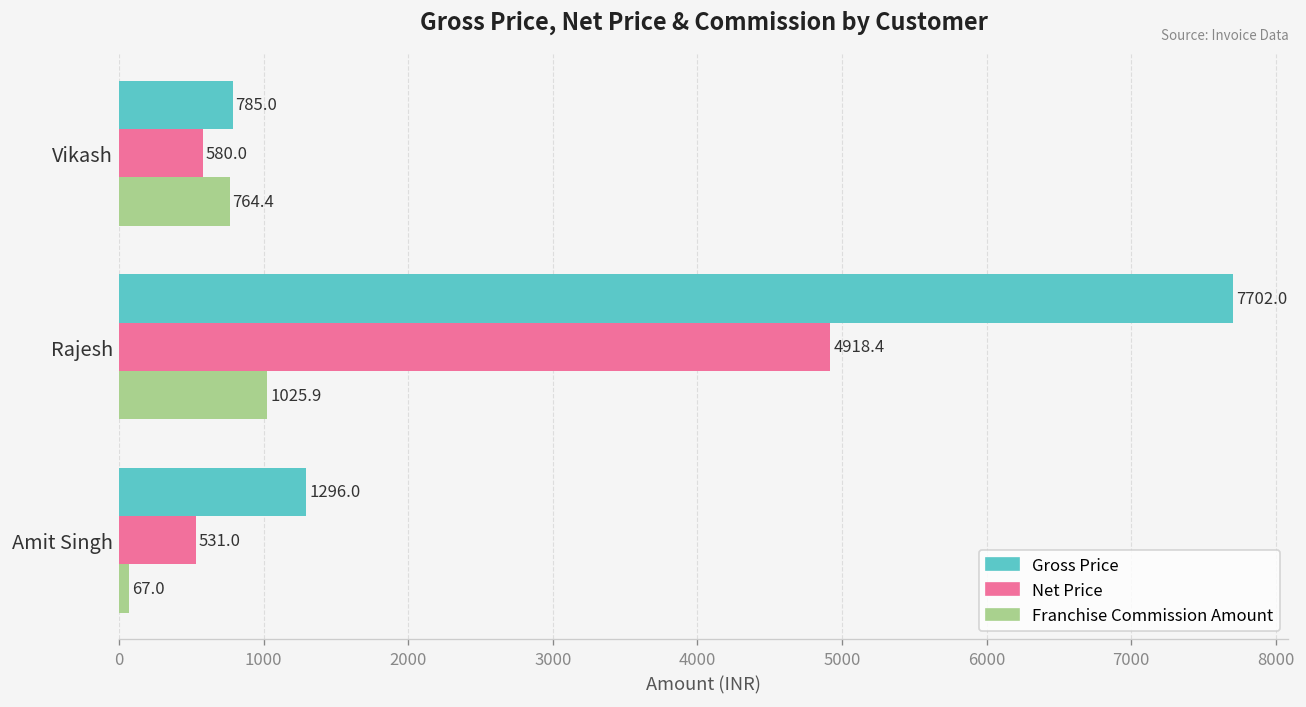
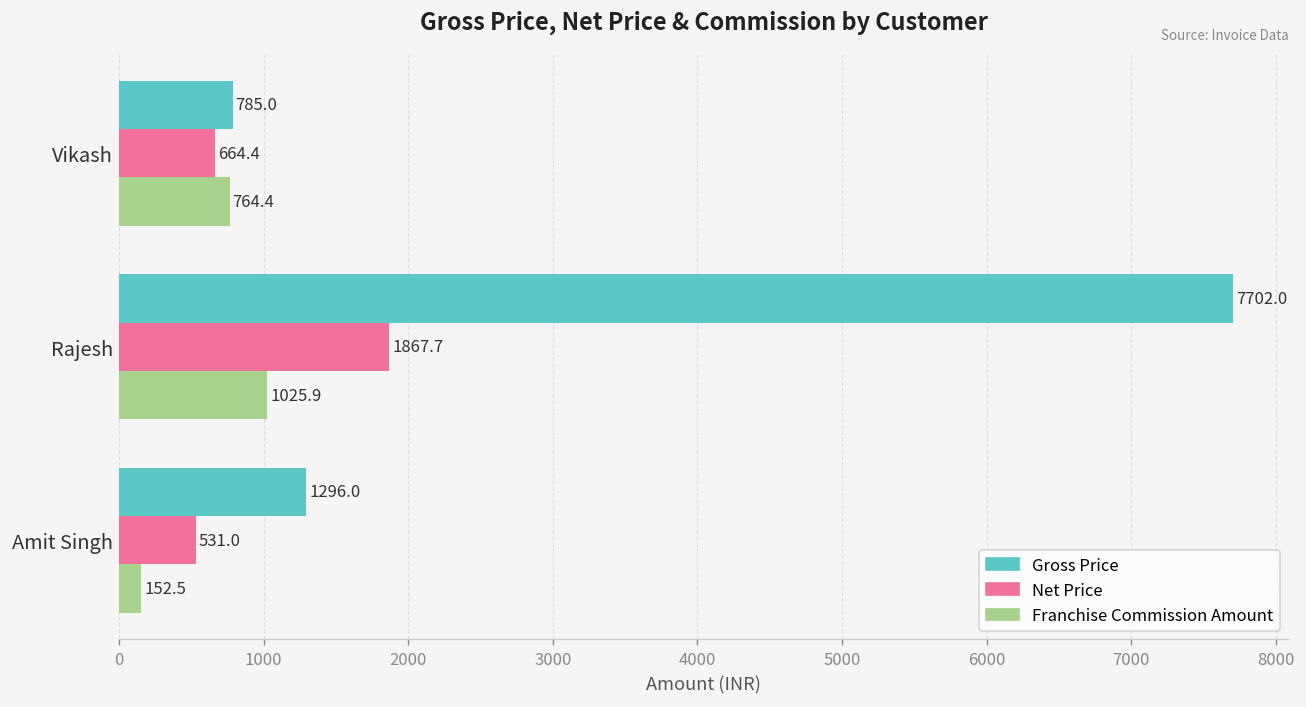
Net Price, Vikash: 580.0 -> 664.4
Net Price, Rajesh: 4918.4 -> 1867.7
Franchise Commission Amount, Amit Singh: 67.0 -> 152.5
